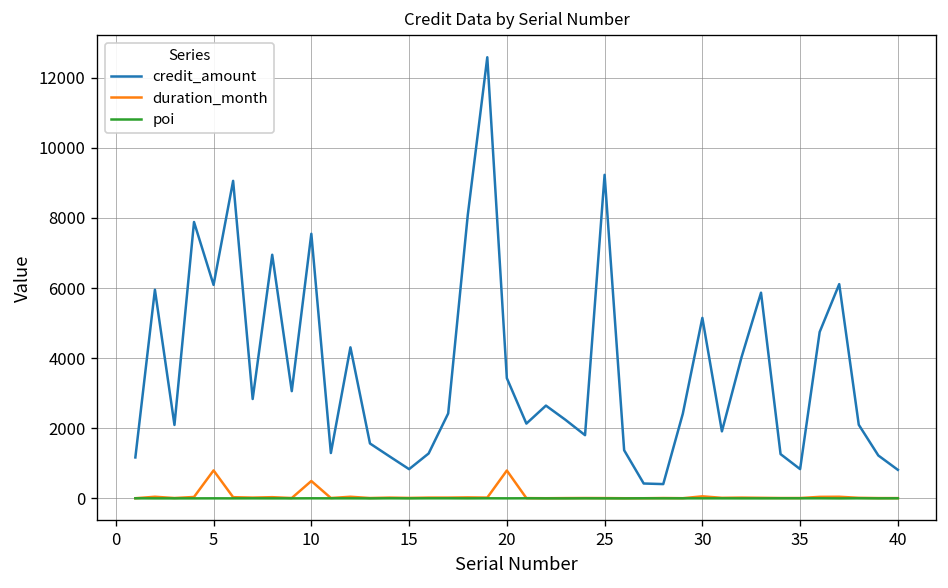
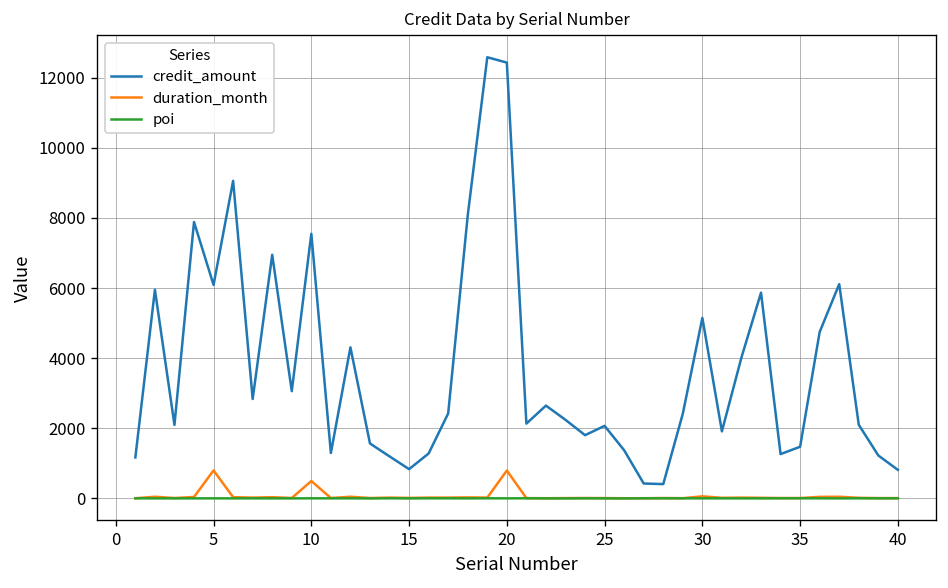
credit_amount, 20: 3400 -> 12400
credit_amount, 25: 9200 -> 2100
credit_amount, 35: 800 -> 1500
